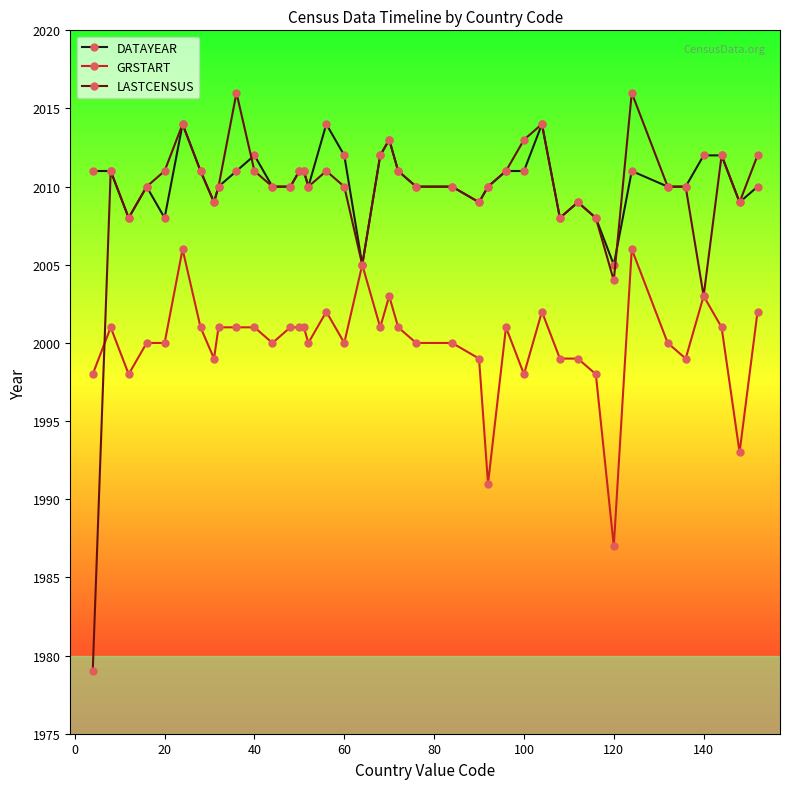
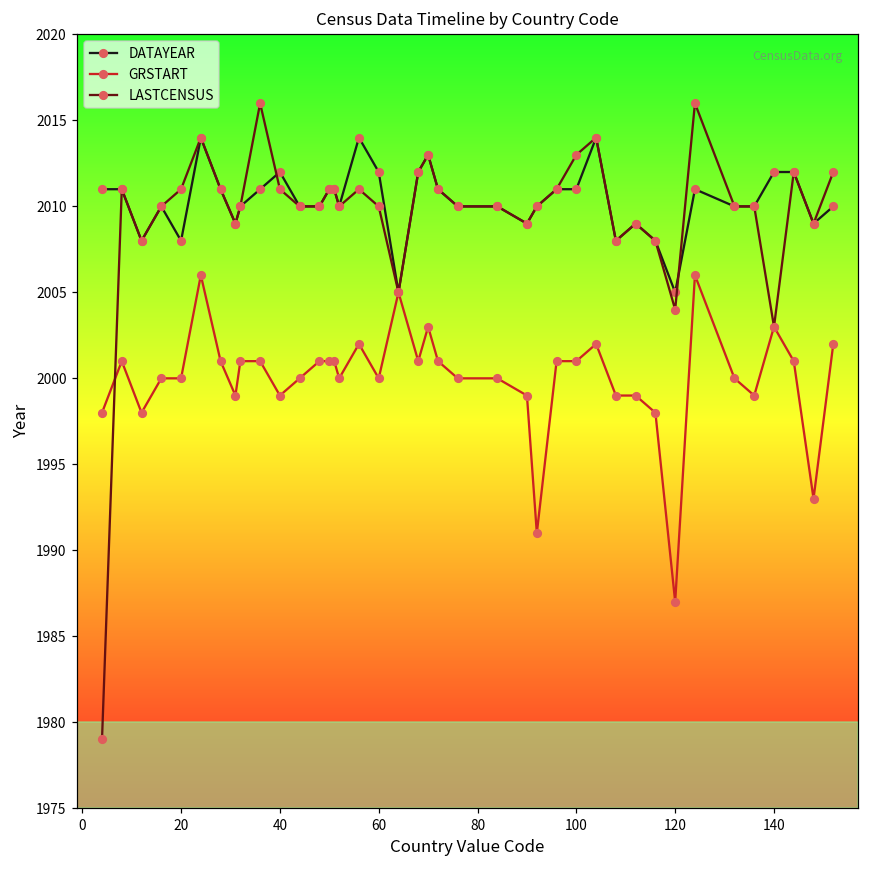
GRSTART, 40: 2001 -> 1999
GRSTART, 100: 1998 -> 2001
